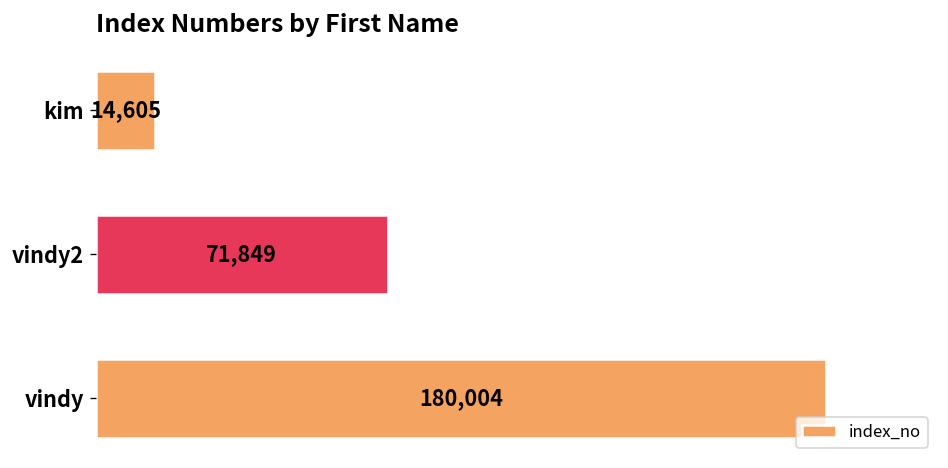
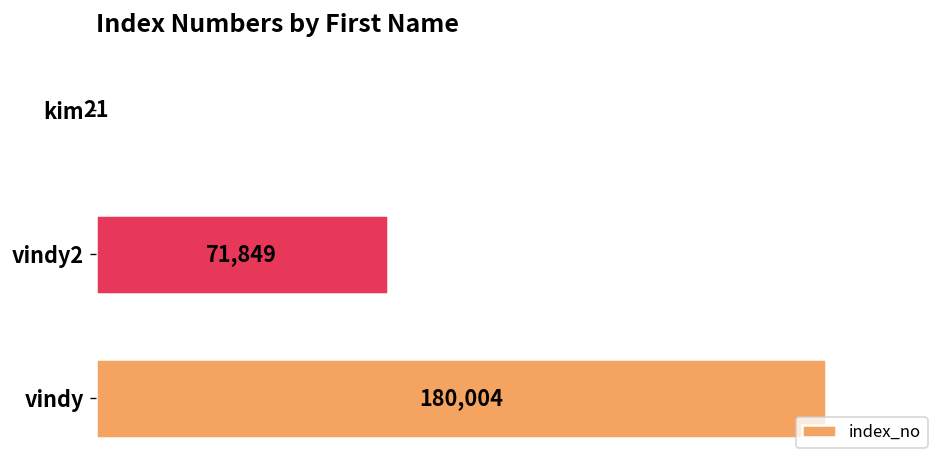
kim: 14,605 -> 21
